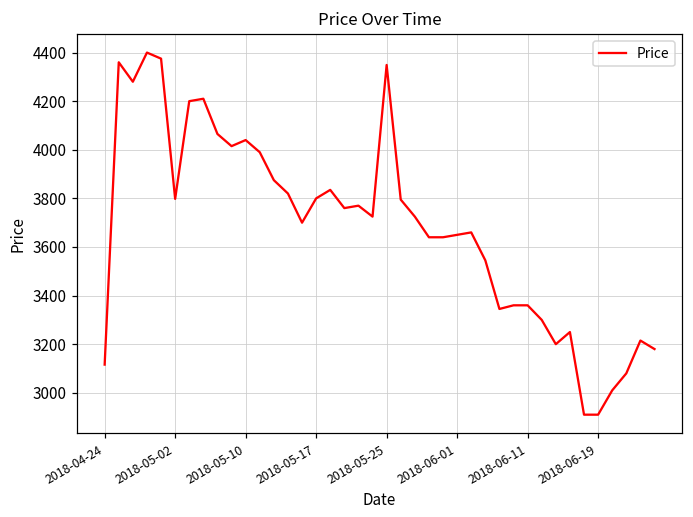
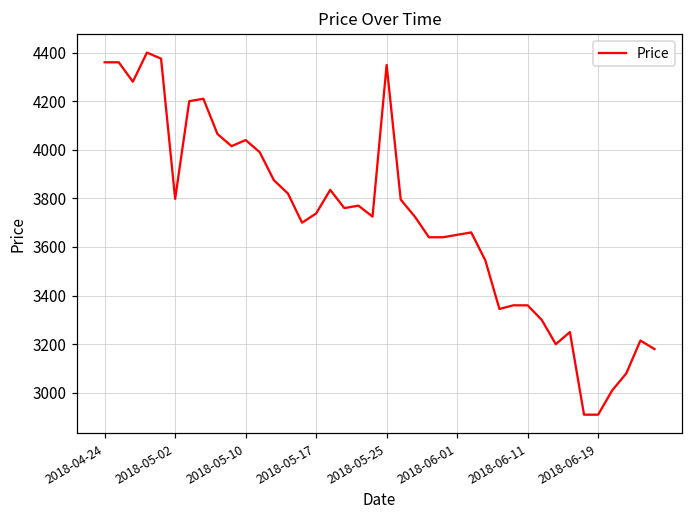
2018-04-24: 3120 -> 4360
2018-05-17: 3800 -> 3740
